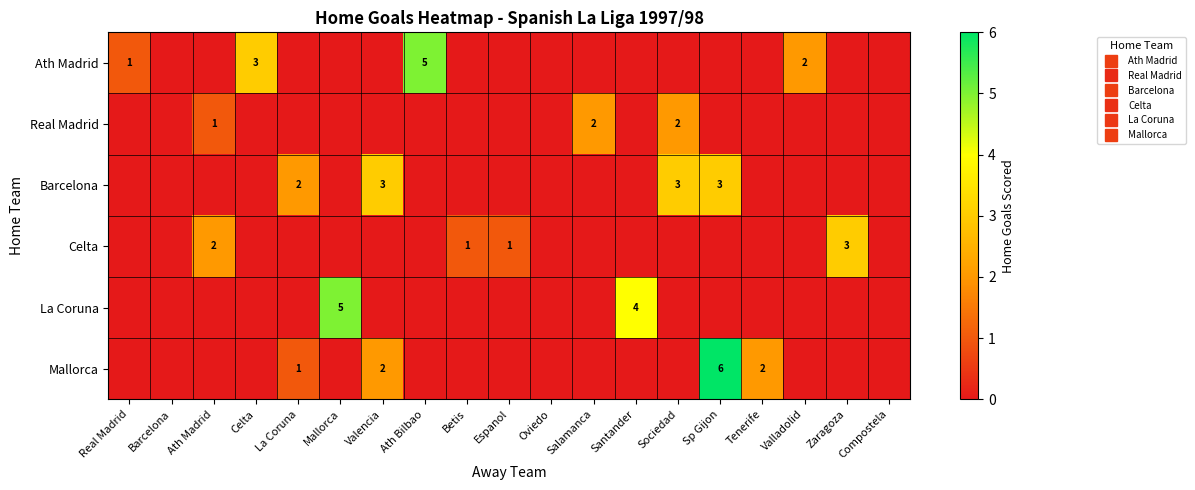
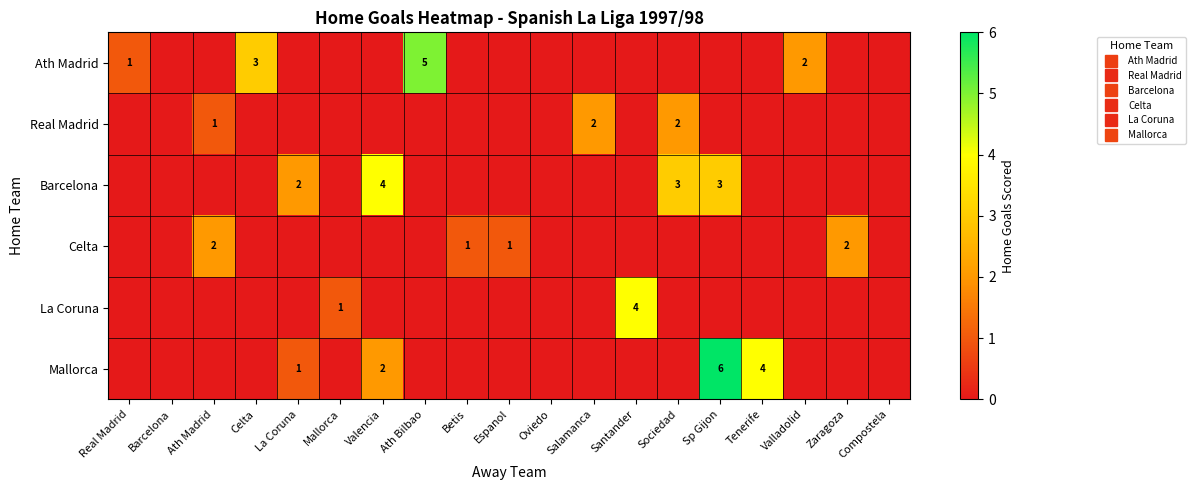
Barcelona, Valencia: 3 -> 4
Celta, Zaragoza: 3 -> 2
La Coruna, Mallorca: 5 -> 1
Mallorca, Tenerife: 2 -> 4
